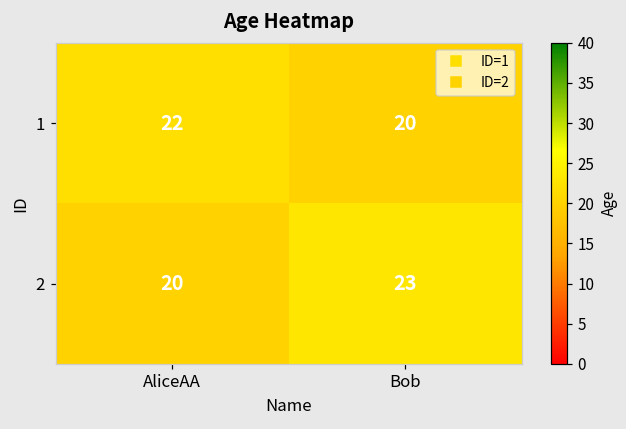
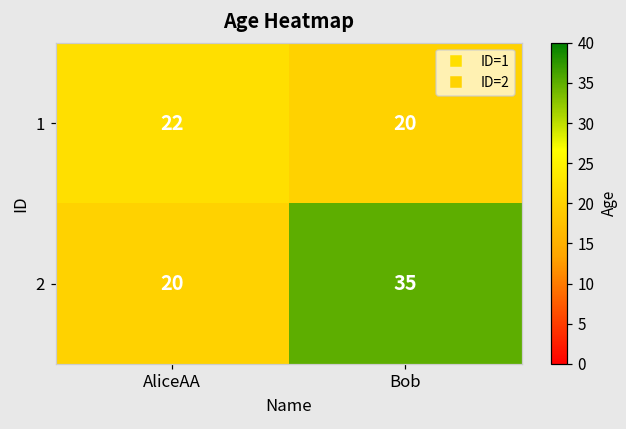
2, Bob: 23 -> 35
